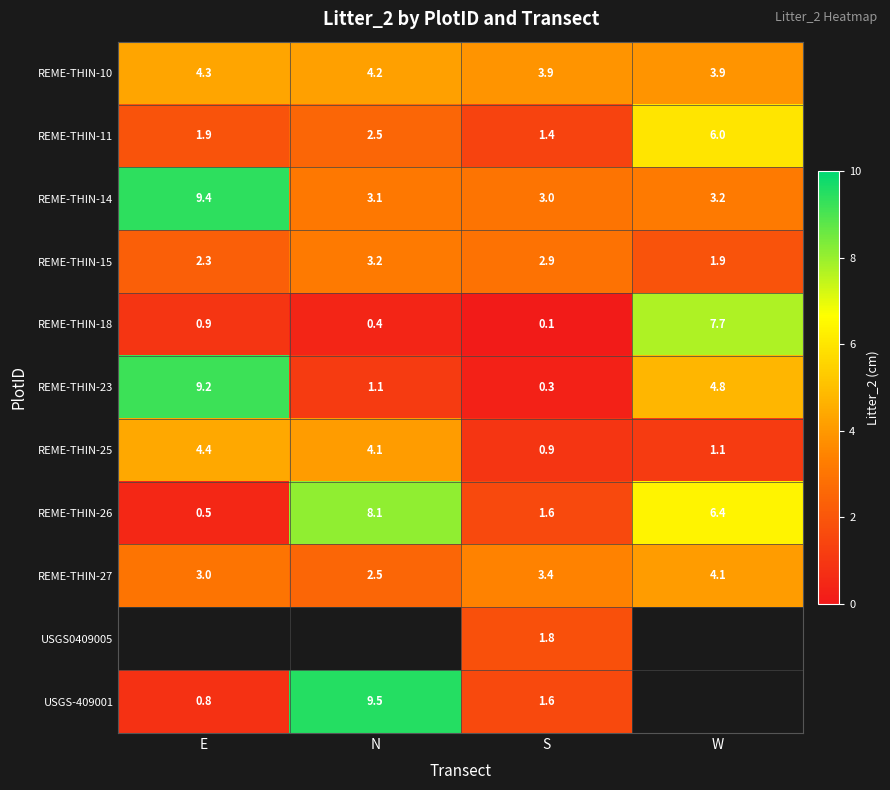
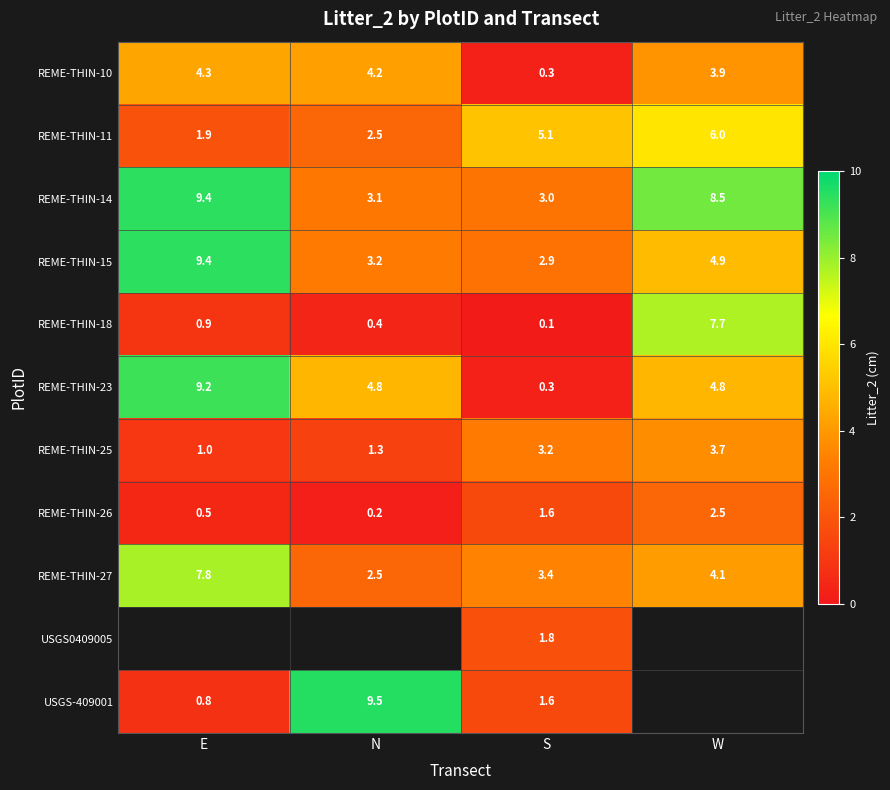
REME-THIN-10, S: 3.9 -> 0.3
REME-THIN-11, S: 1.4 -> 5.1
REME-THIN-14, W: 3.2 -> 8.5
REME-THIN-15, E: 2.3 -> 9.4
REME-THIN-15, W: 1.9 -> 4.9
REME-THIN-23, N: 1.1 -> 4.8
REME-THIN-25, E: 4.4 -> 1.0
REME-THIN-25, N: 4.1 -> 1.3
REME-THIN-25, S: 0.9 -> 3.2
REME-THIN-25, W: 1.1 -> 3.7
REME-THIN-26, N: 8.1 -> 0.2
REME-THIN-26, W: 6.4 -> 2.5
REME-THIN-27, E: 3.0 -> 7.8
